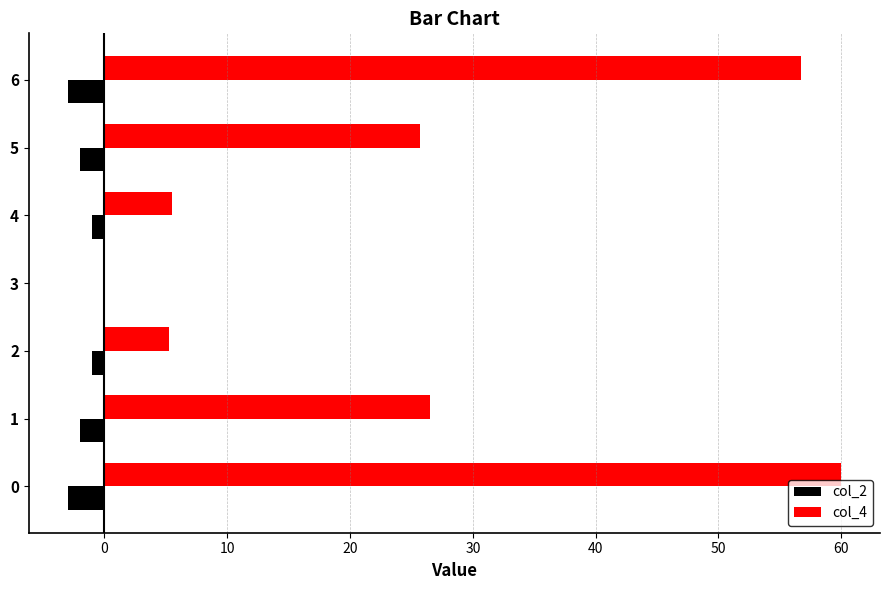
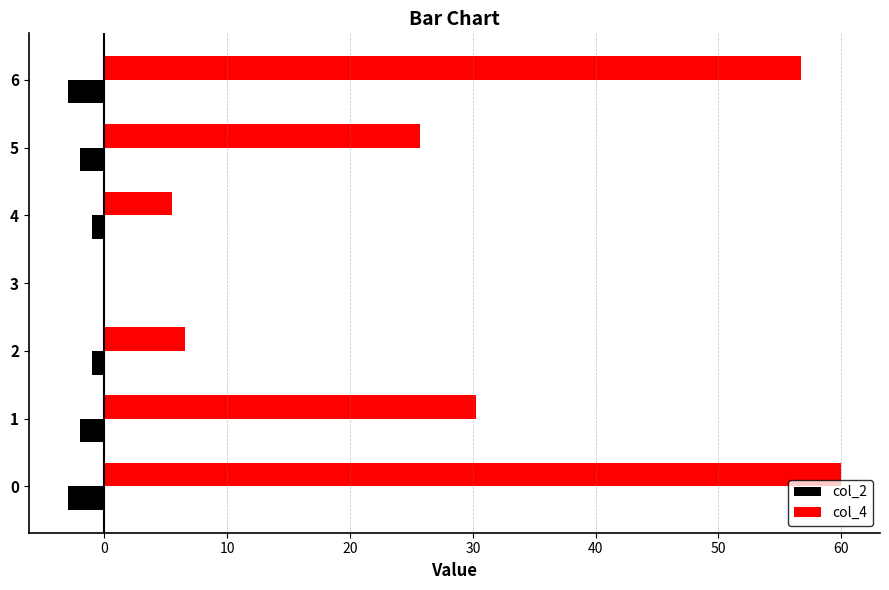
col_4, 2: 5.3 -> 6.6
col_4, 1: 26.5 -> 30.2
